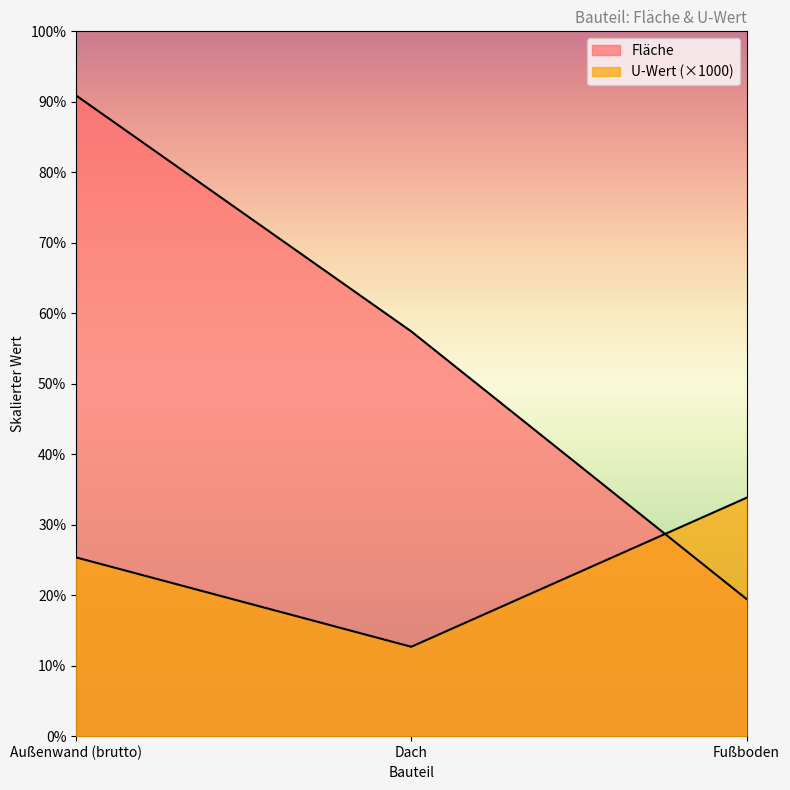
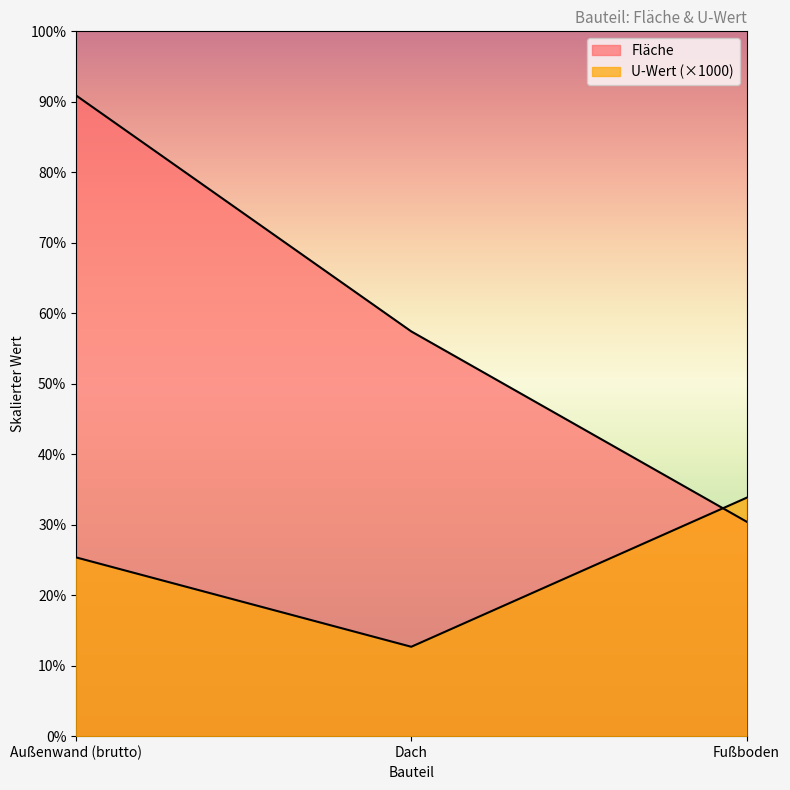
Fläche, Fußboden: 19% -> 30%
